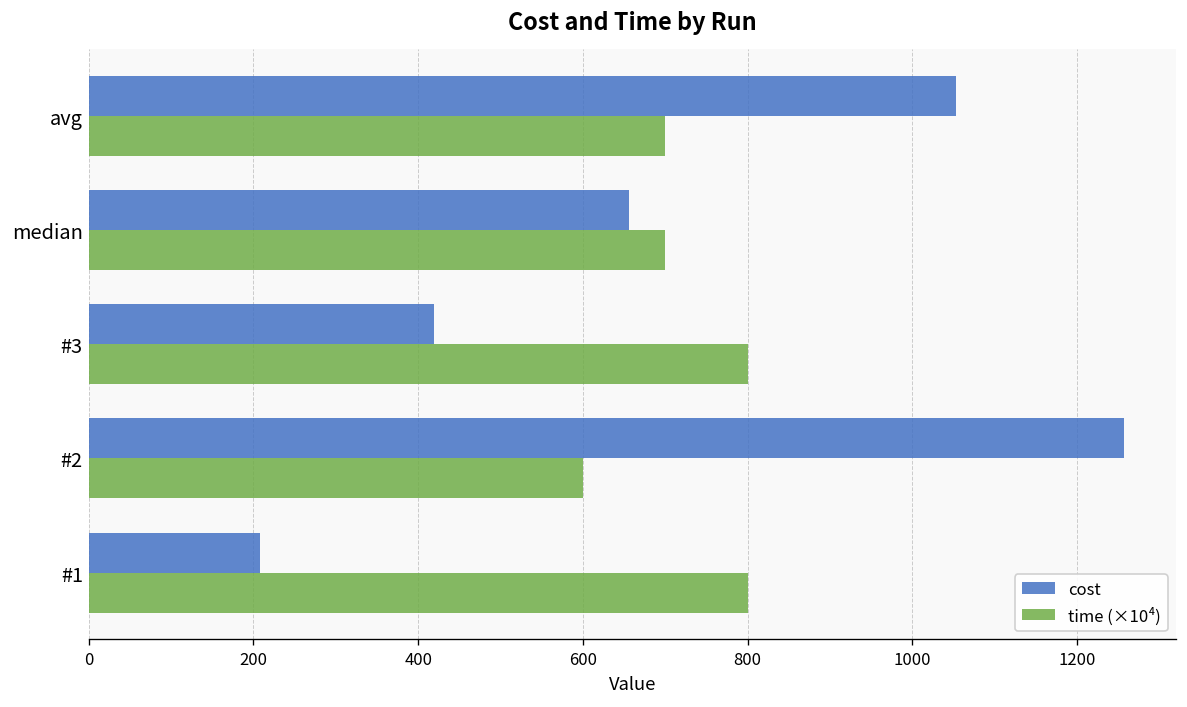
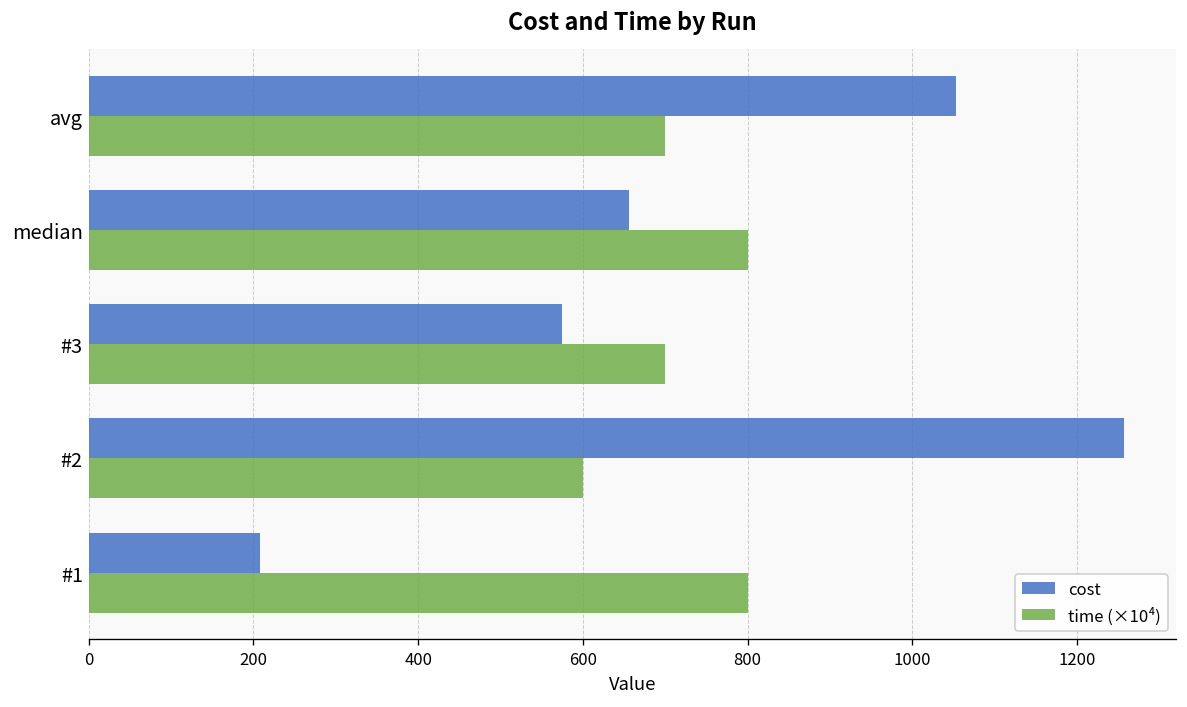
time (×10⁴), median: 700 -> 800
cost, #3: 420 -> 580
time (×10⁴), #3: 800 -> 700
